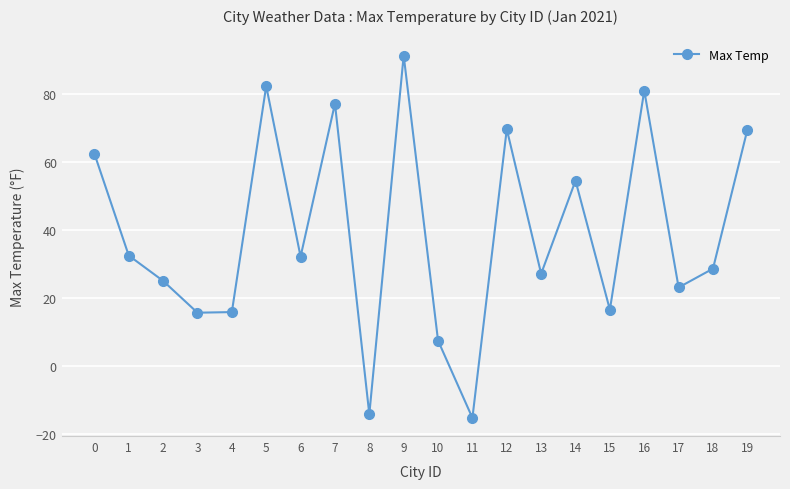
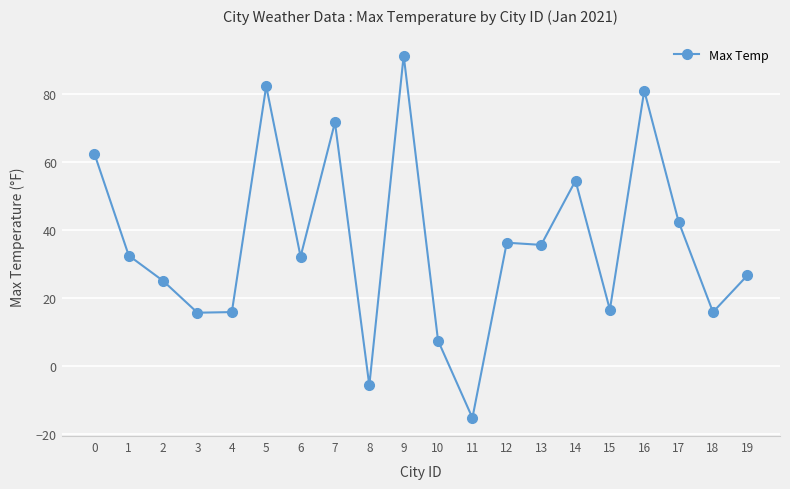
7: 77 -> 72
8: -14 -> -6
12: 70 -> 36
13: 27 -> 36
17: 23 -> 42
18: 29 -> 16
19: 70 -> 27
